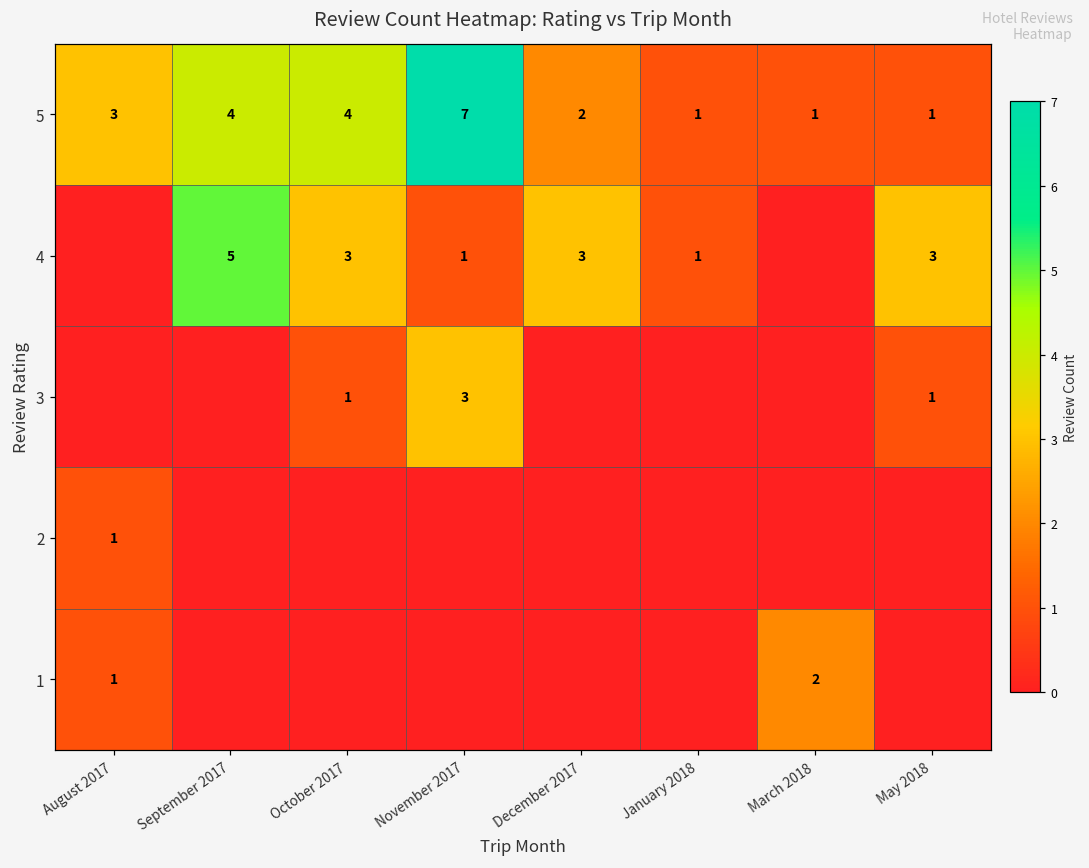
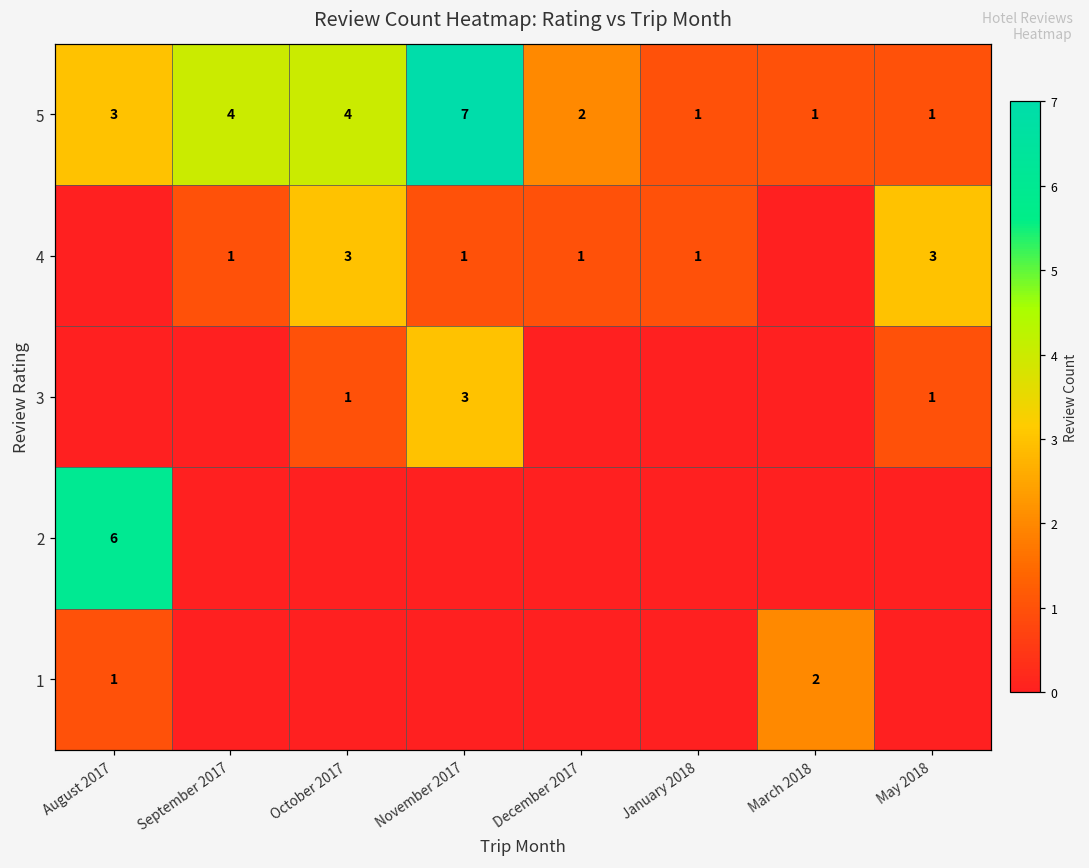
4, September 2017: 5 -> 1
4, December 2017: 3 -> 1
2, August 2017: 1 -> 6
